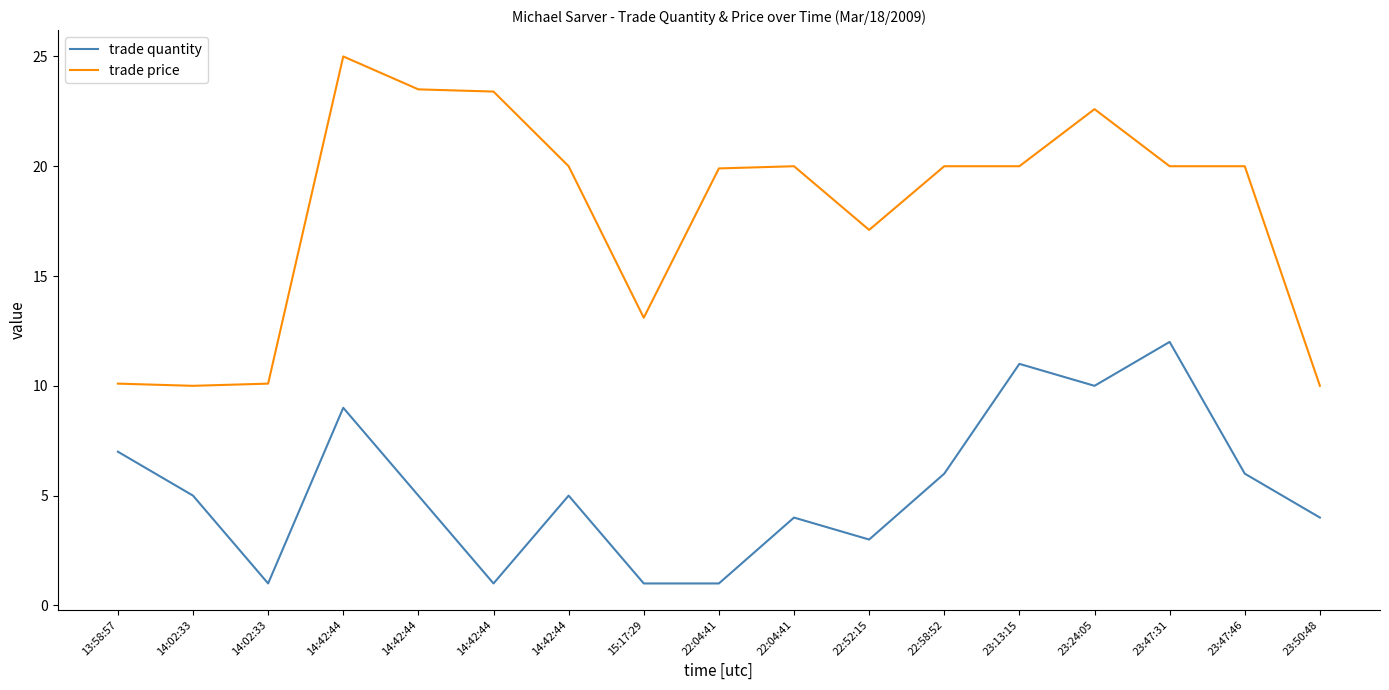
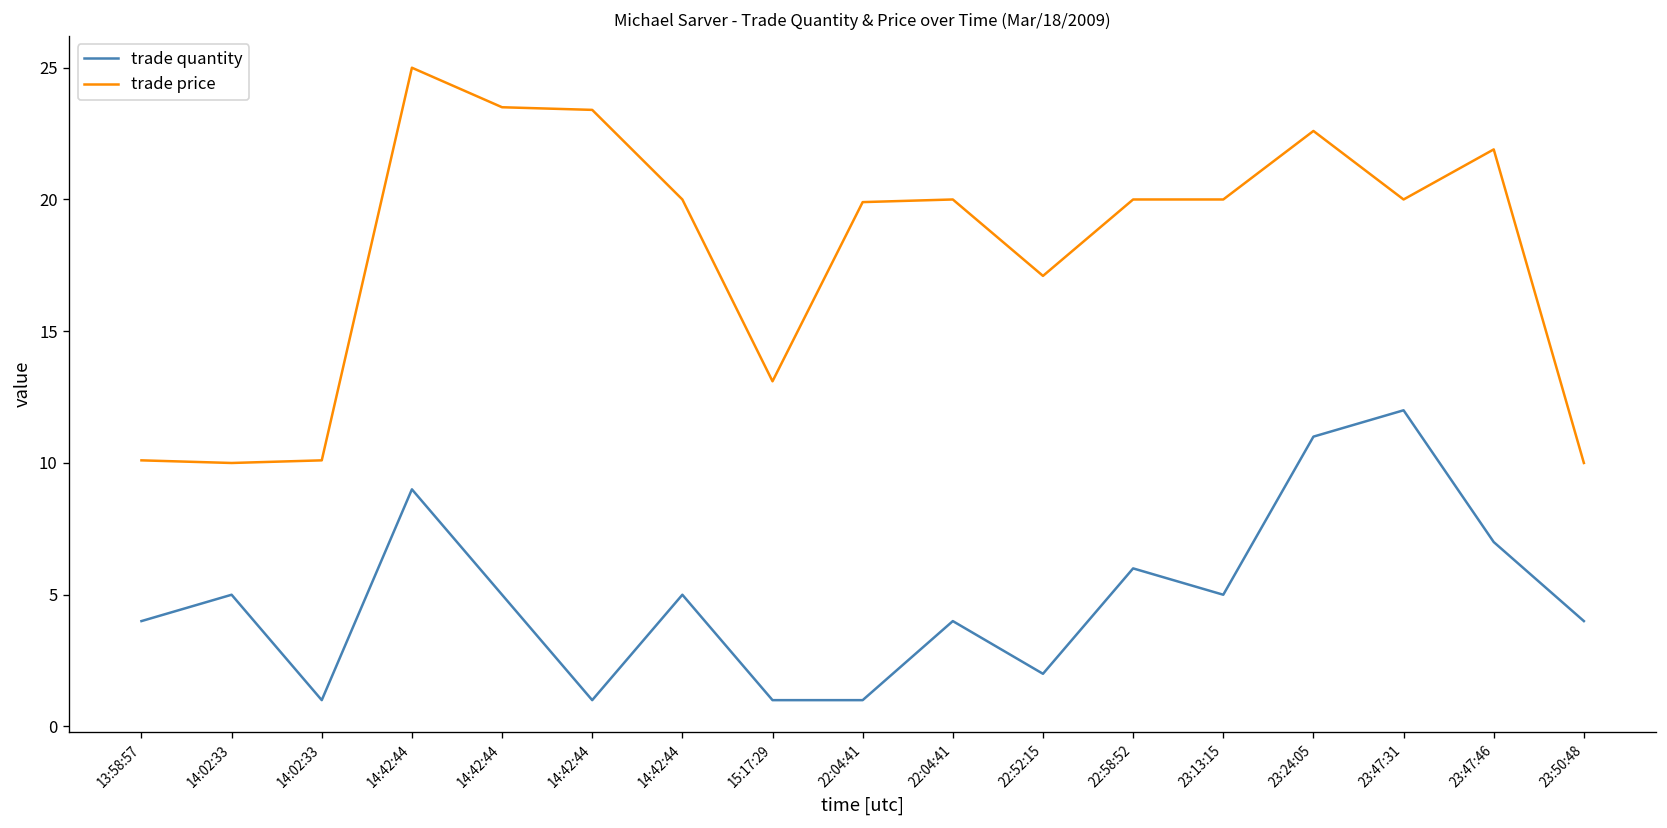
trade quantity, 13:58:57: 7 -> 4
trade quantity, 22:52:15: 3 -> 2
trade quantity, 23:13:15: 11 -> 5
trade quantity, 23:24:05: 10 -> 11
trade quantity, 23:47:46: 6 -> 7
trade price, 23:47:46: 20.0 -> 21.9
